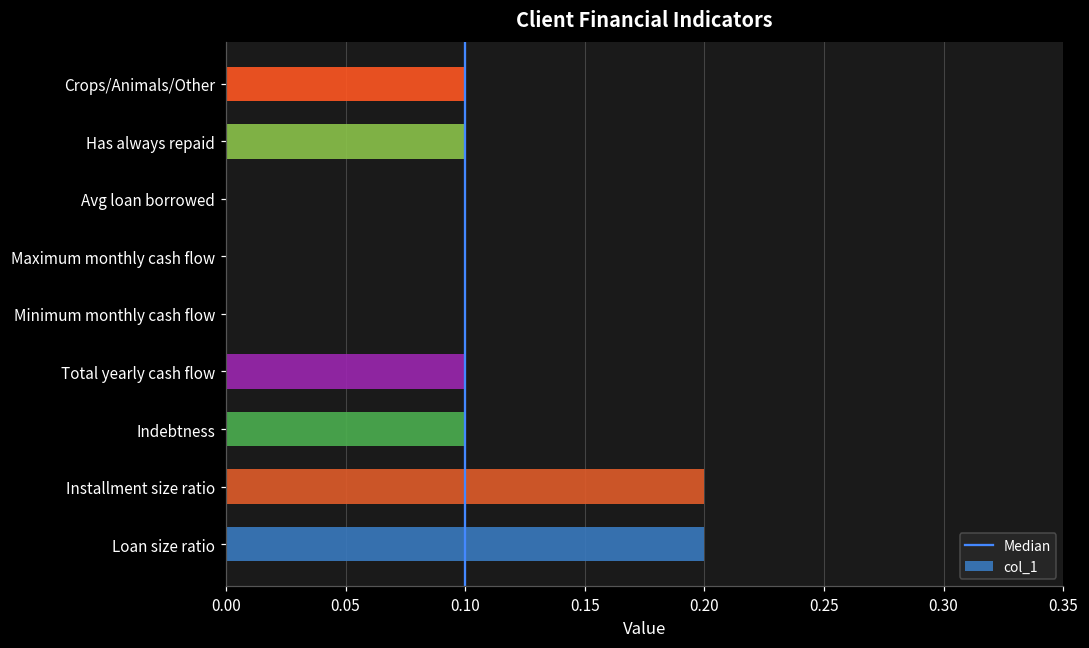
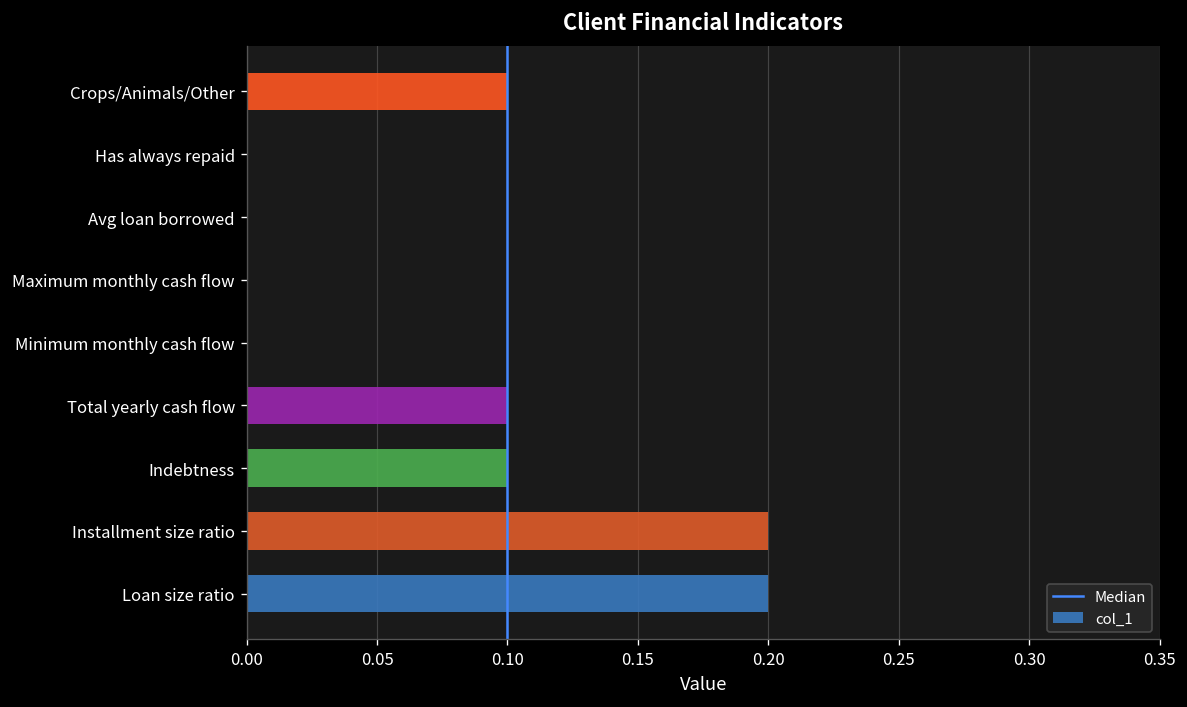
Has always repaid: 0.1 -> 0.0
